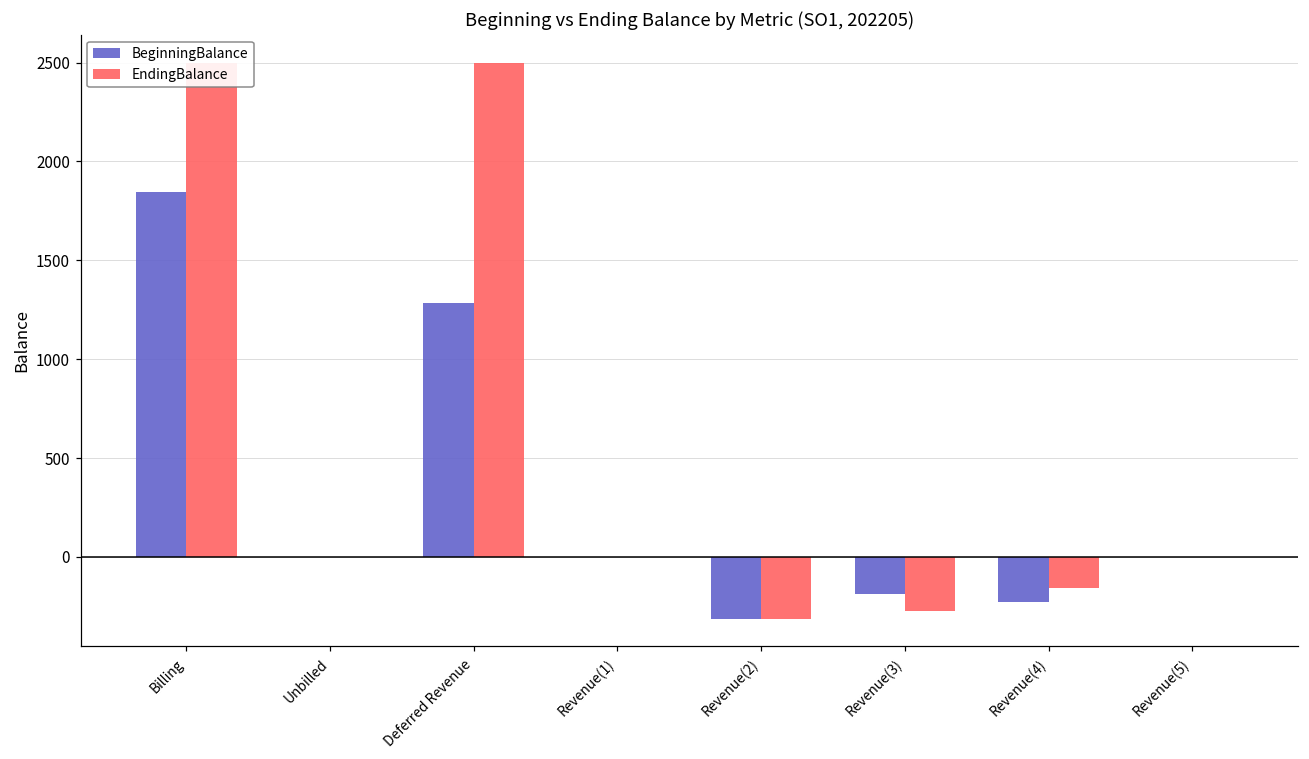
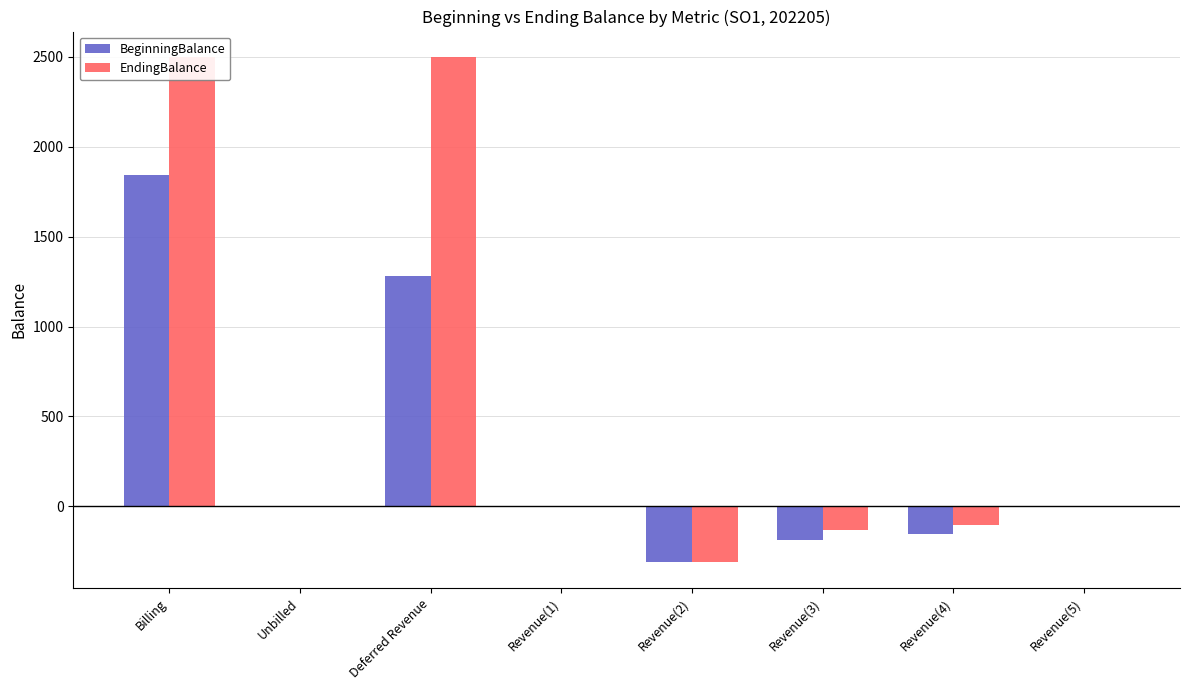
EndingBalance, Revenue(3): -270 -> -130
BeginningBalance, Revenue(4): -230 -> -160
EndingBalance, Revenue(4): -160 -> -110
